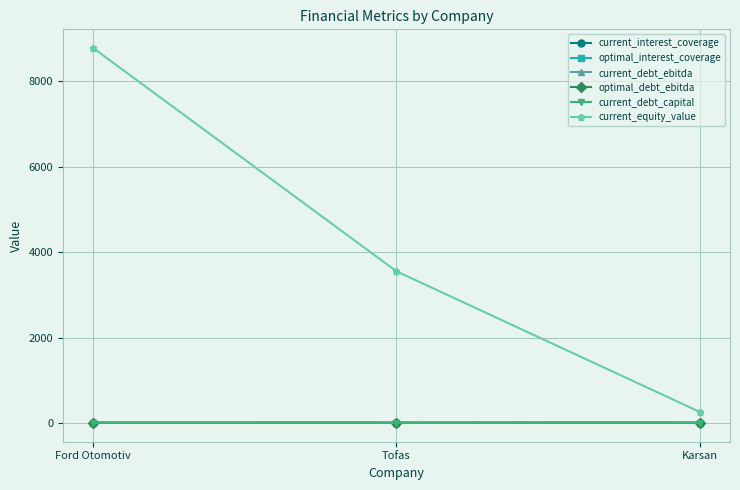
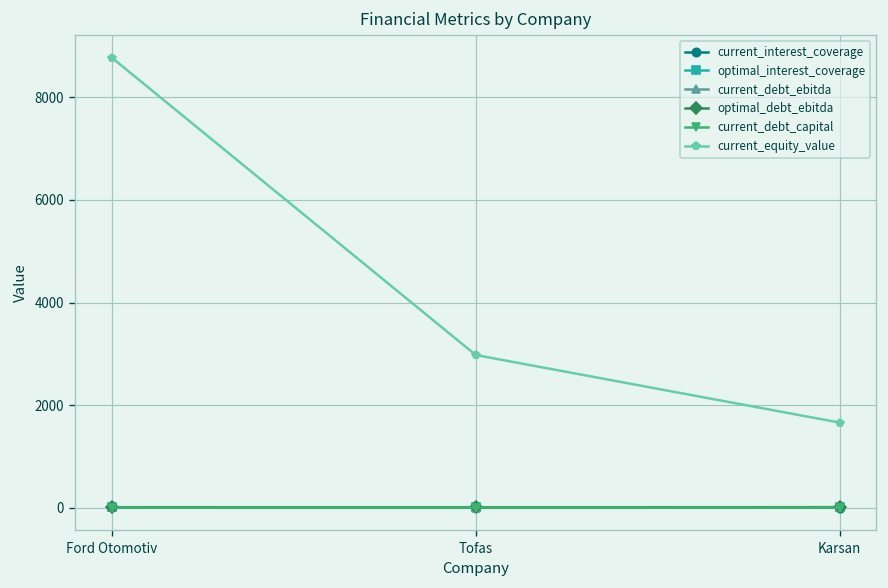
current_equity_value, Tofas: 3600 -> 3000
current_equity_value, Karsan: 300 -> 1700
